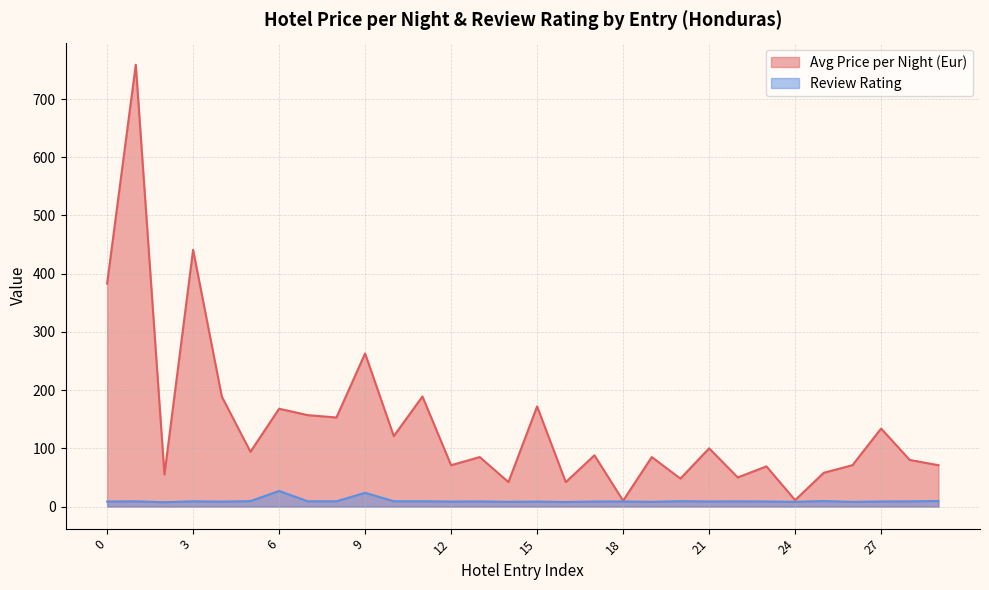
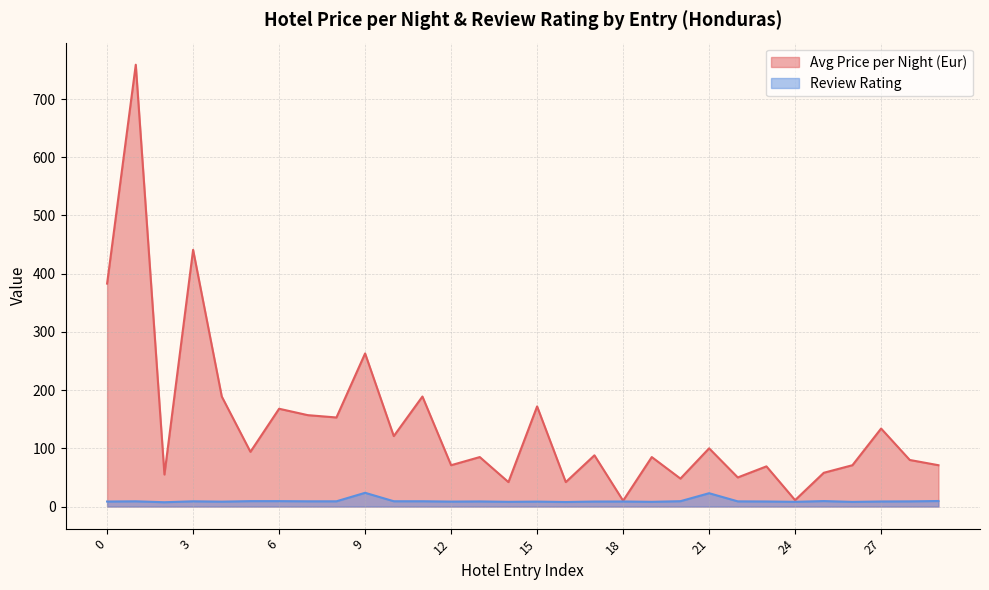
Review Rating, 6: 30 -> 10
Review Rating, 21: 10 -> 20
